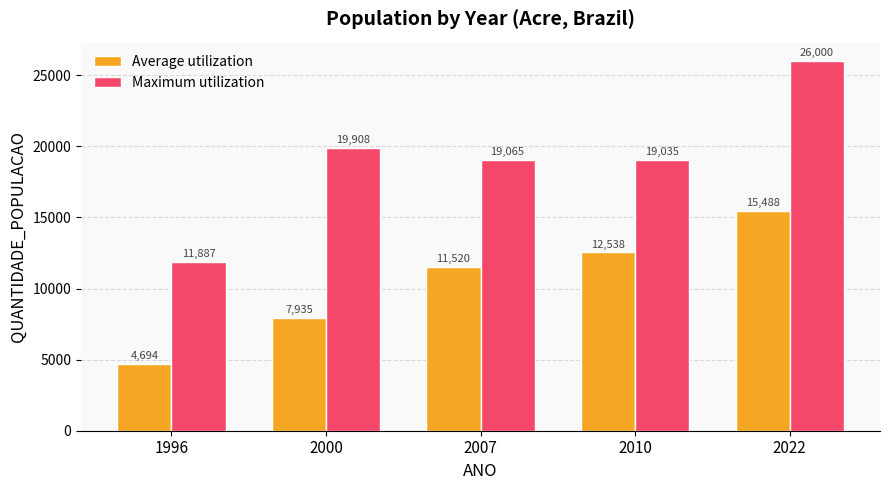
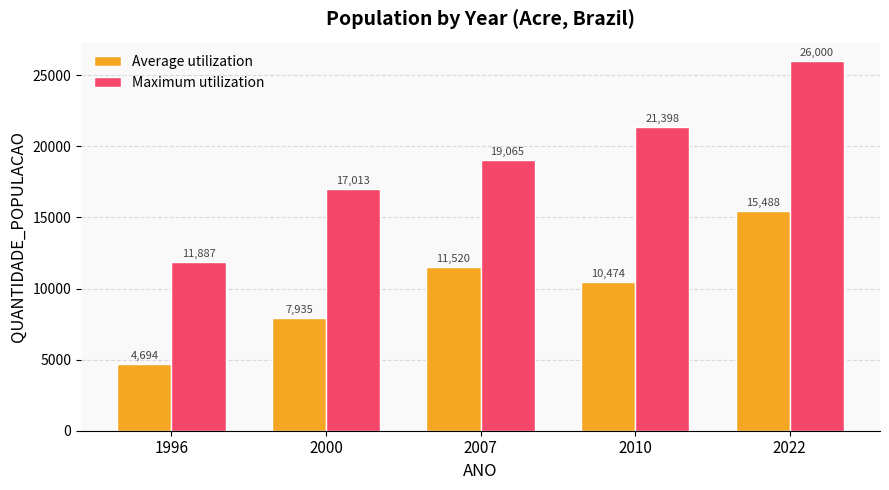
Maximum utilization, 2000: 19,908 -> 17,013
Average utilization, 2010: 12,538 -> 10,474
Maximum utilization, 2010: 19,035 -> 21,398
